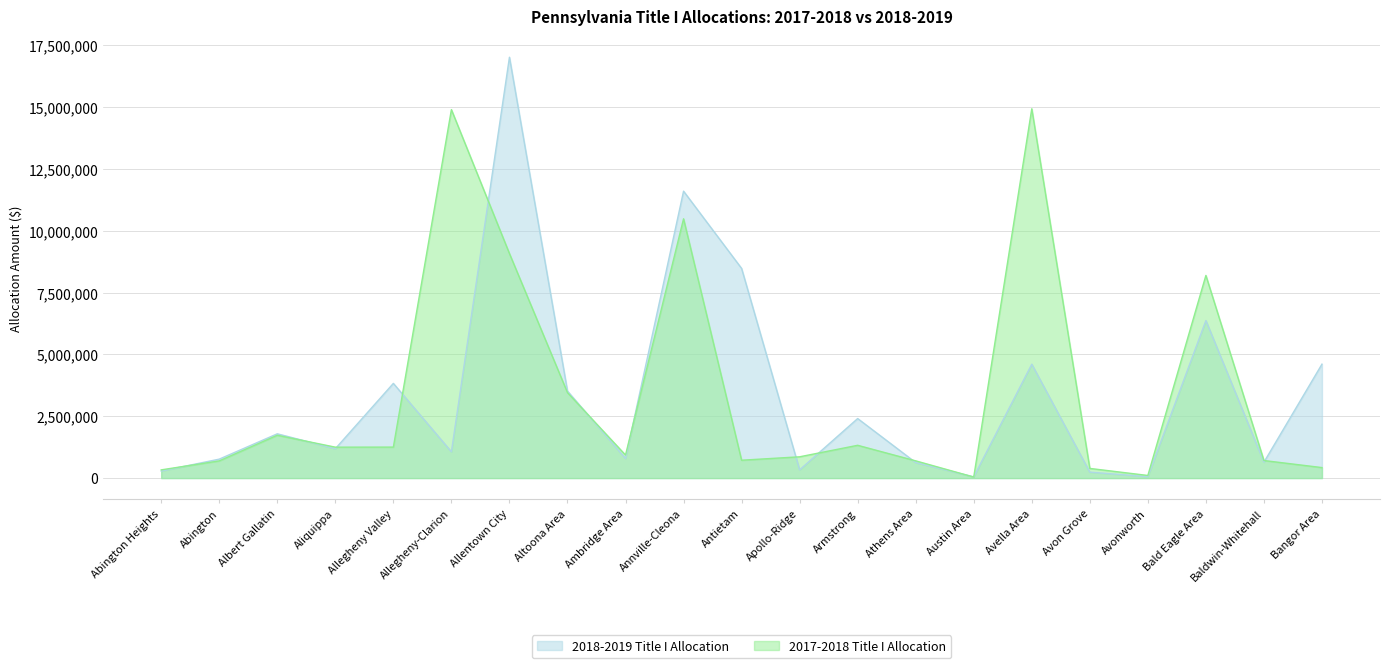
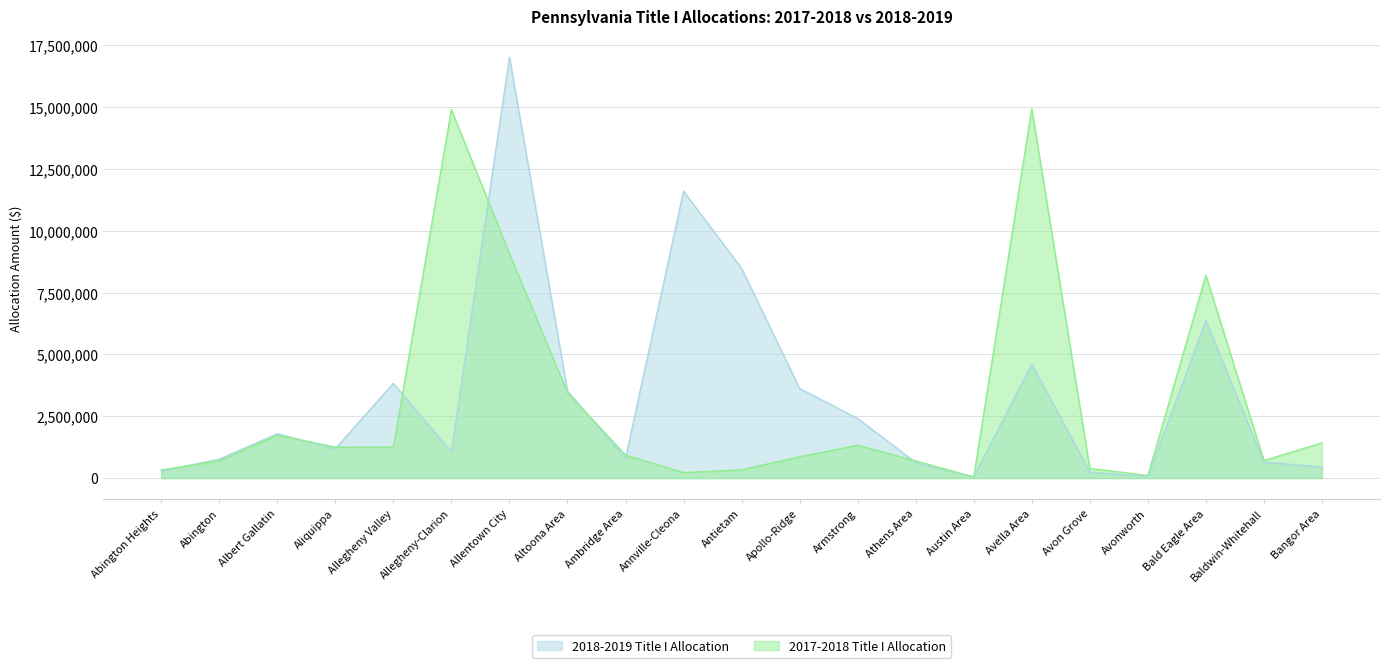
2017-2018 Title I Allocation, Annville-Cleona: 10,500,000 -> 200,000
2017-2018 Title I Allocation, Antietam: 700,000 -> 300,000
2018-2019 Title I Allocation, Apollo-Ridge: 300,000 -> 3,600,000
2018-2019 Title I Allocation, Bangor Area: 4,600,000 -> 400,000
2017-2018 Title I Allocation, Bangor Area: 400,000 -> 1,400,000
